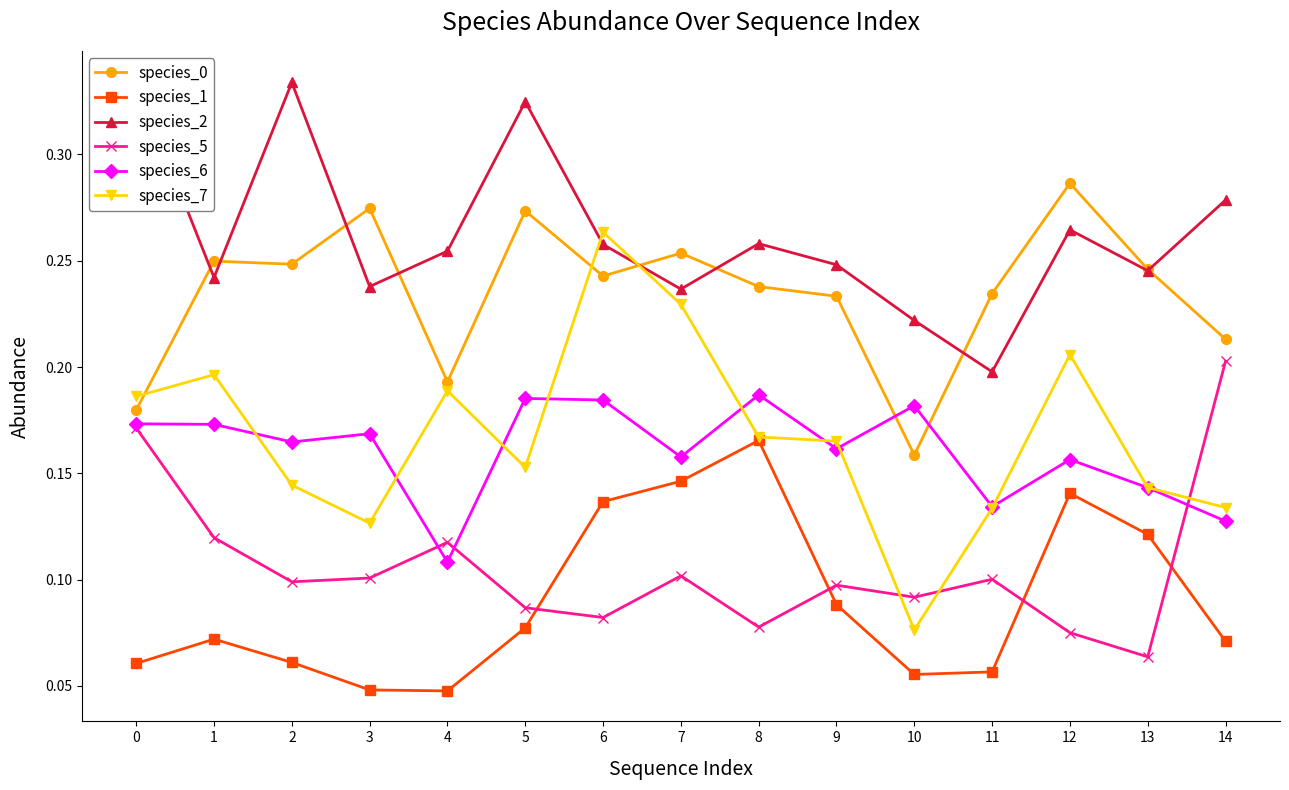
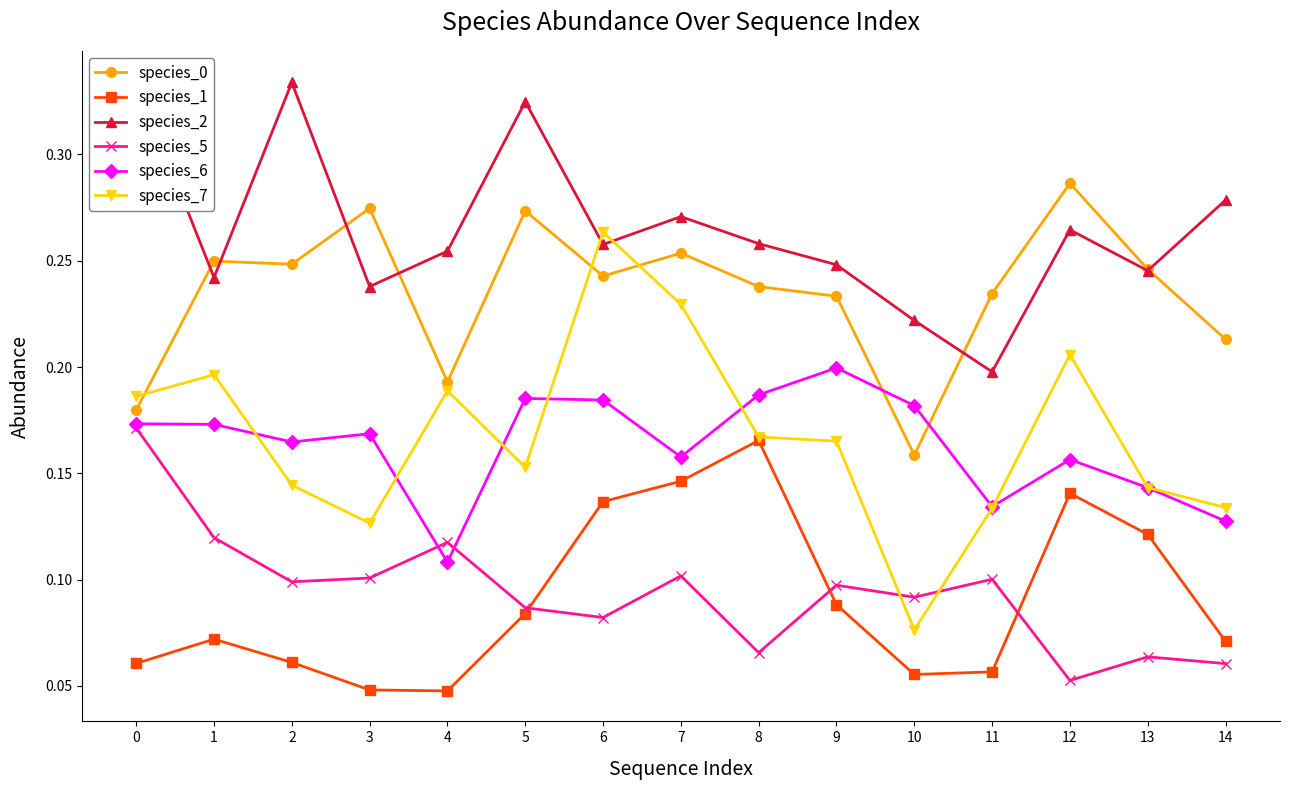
species_1, 5: 0.077 -> 0.084
species_2, 7: 0.237 -> 0.271
species_5, 8: 0.078 -> 0.066
species_6, 9: 0.162 -> 0.200
species_5, 12: 0.075 -> 0.053
species_5, 14: 0.203 -> 0.061
